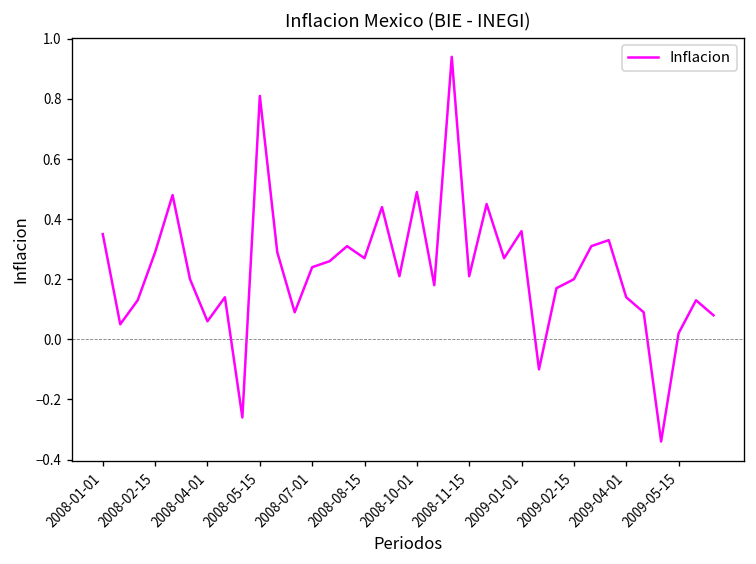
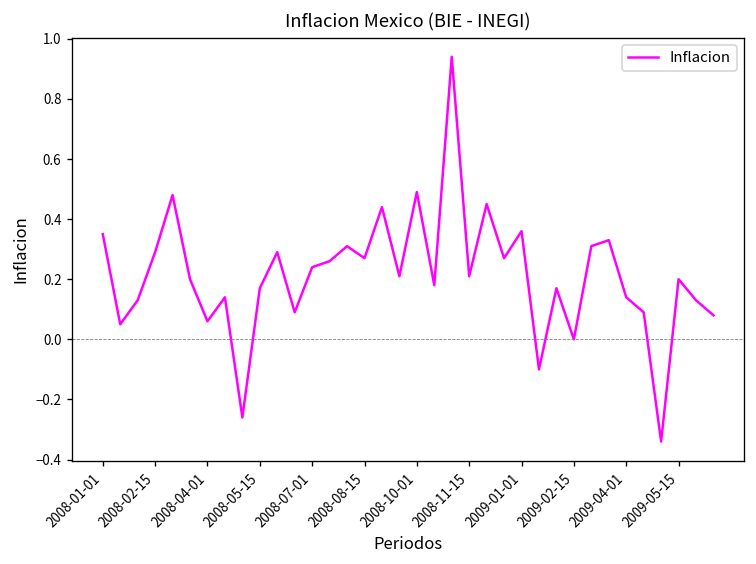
2008-05-15: 0.81 -> 0.17
2009-02-15: 0.2 -> 0.0
2009-05-15: 0.02 -> 0.20
